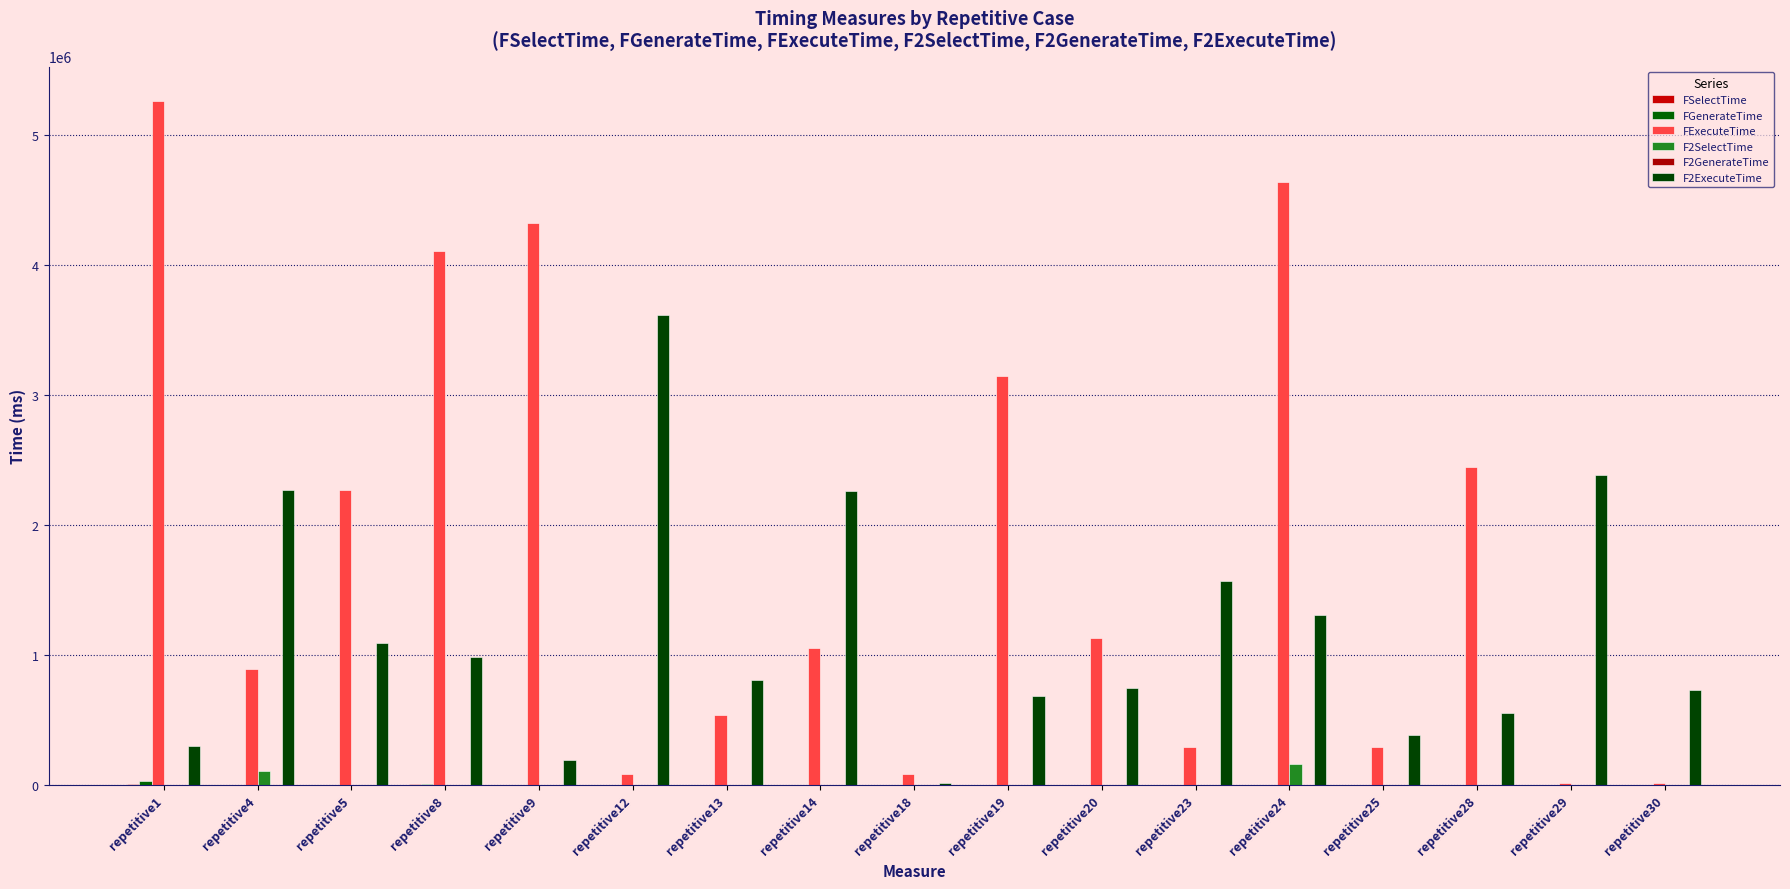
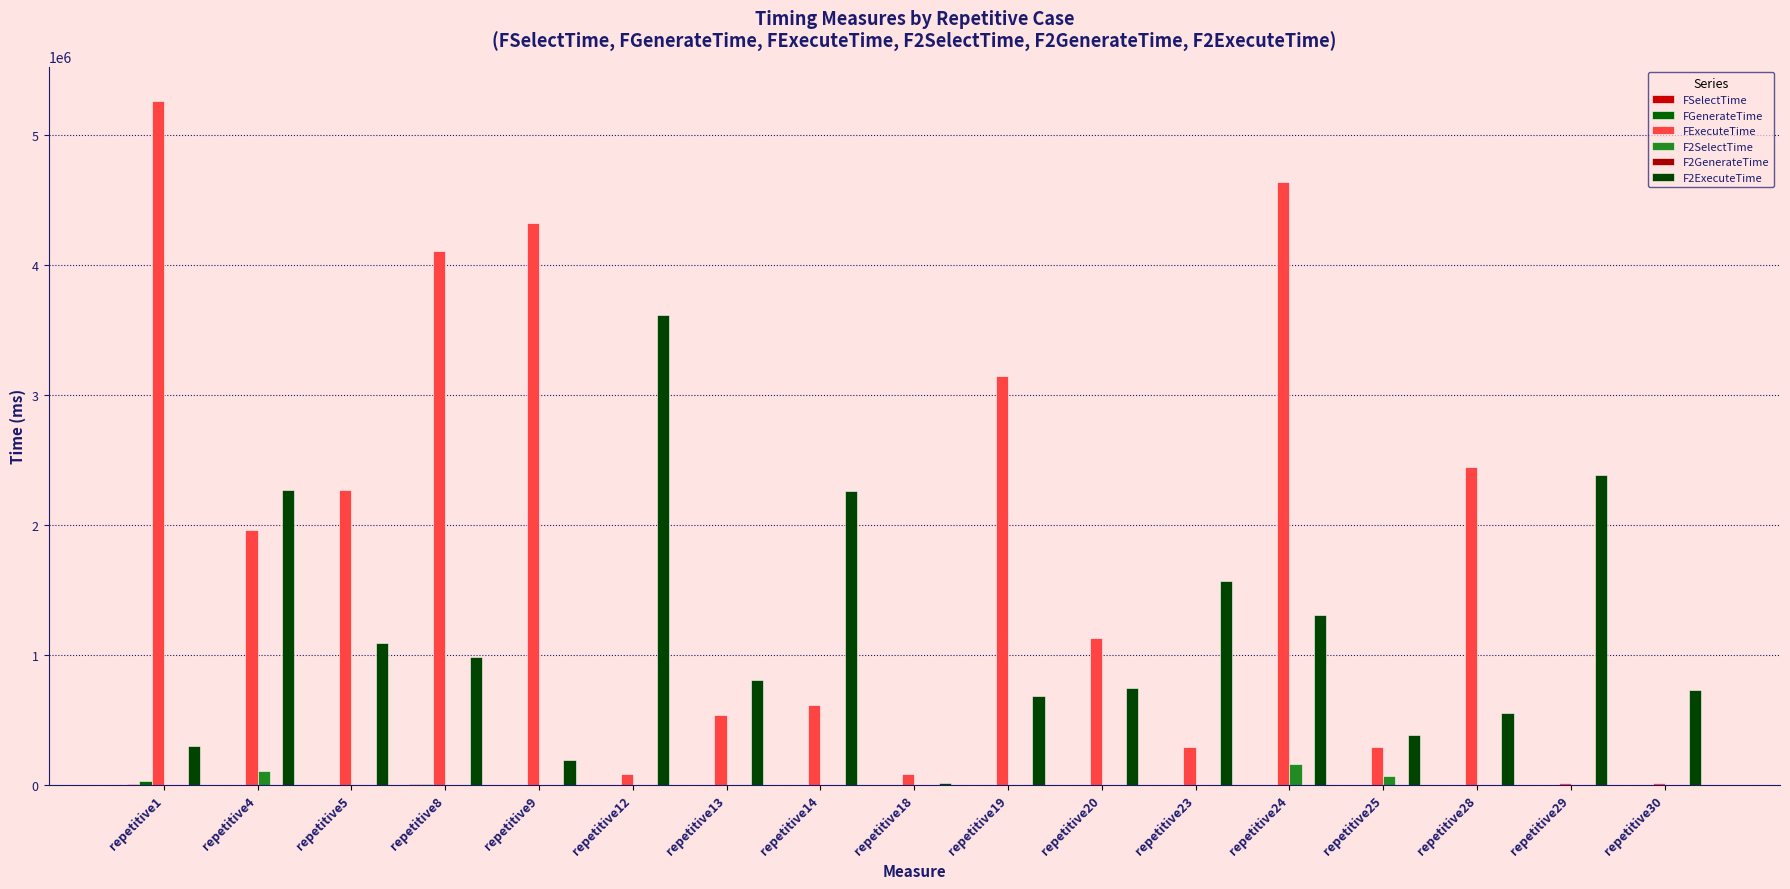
FExecuteTime, repetitive4: 900000 -> 1960000
FExecuteTime, repetitive14: 1050000 -> 620000
F2SelectTime, repetitive25: 0 -> 70000
